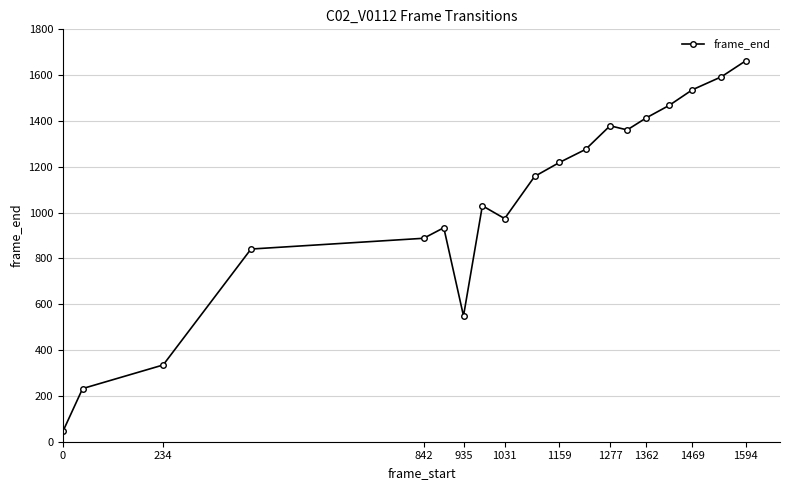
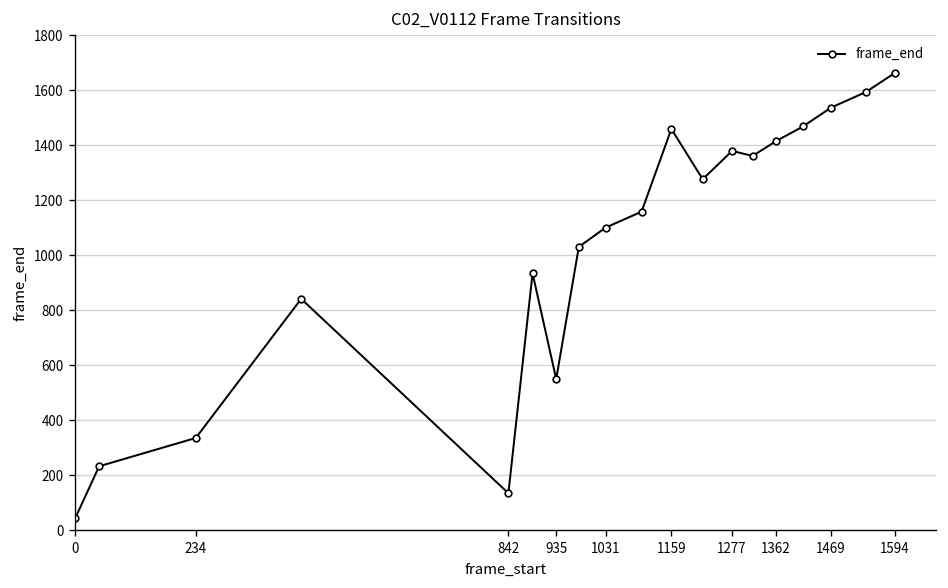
842: 890 -> 130
1031: 970 -> 1100
1159: 1220 -> 1460
